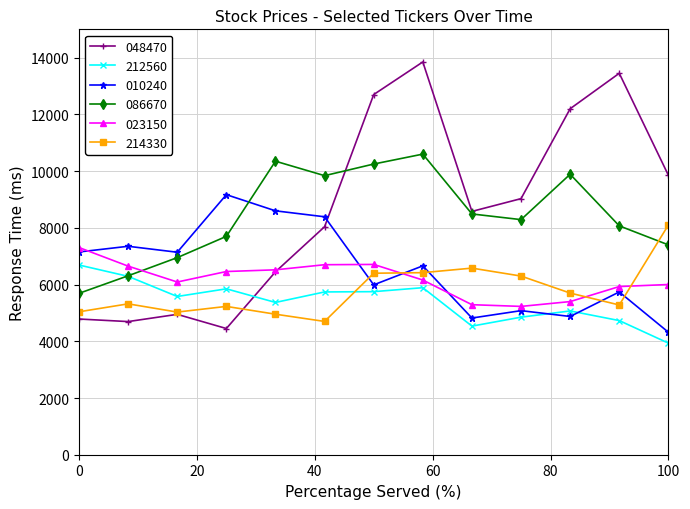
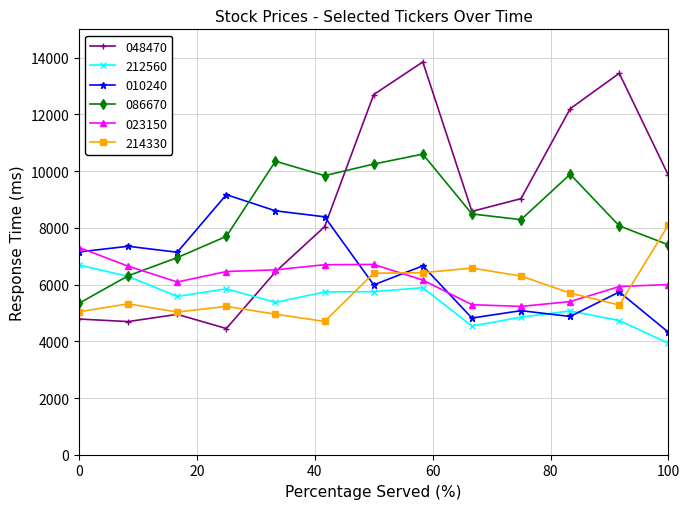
086670, 0: 5700 -> 5300
